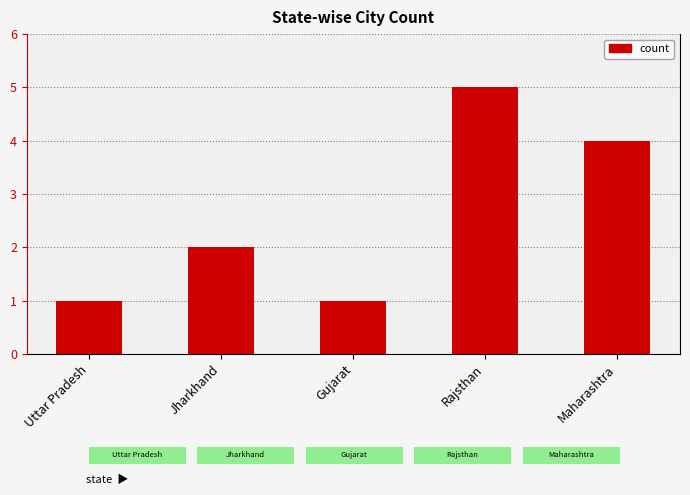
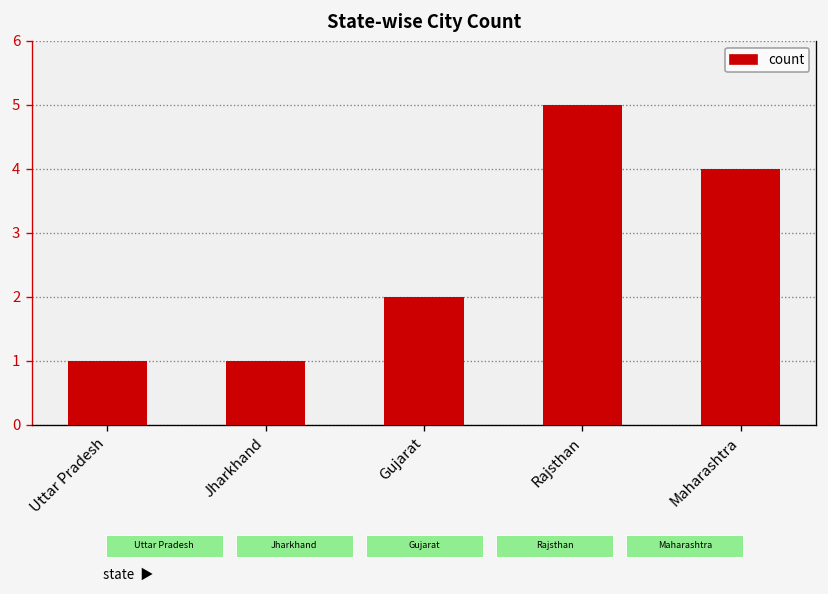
Jharkhand: 2 -> 1
Gujarat: 1 -> 2
